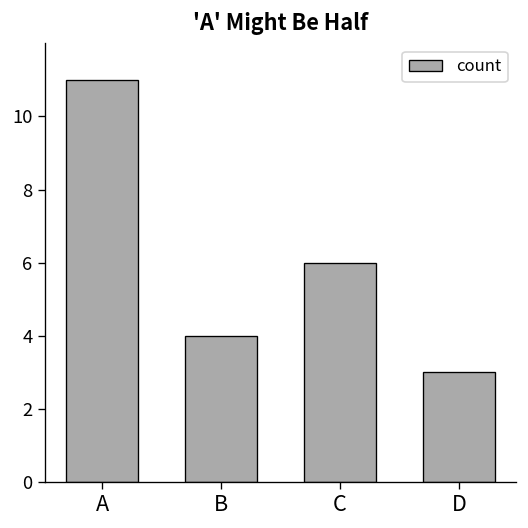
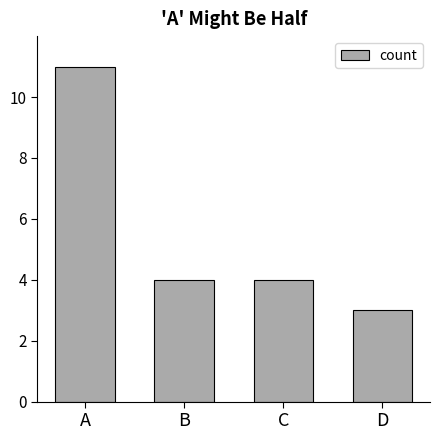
C: 6 -> 4
